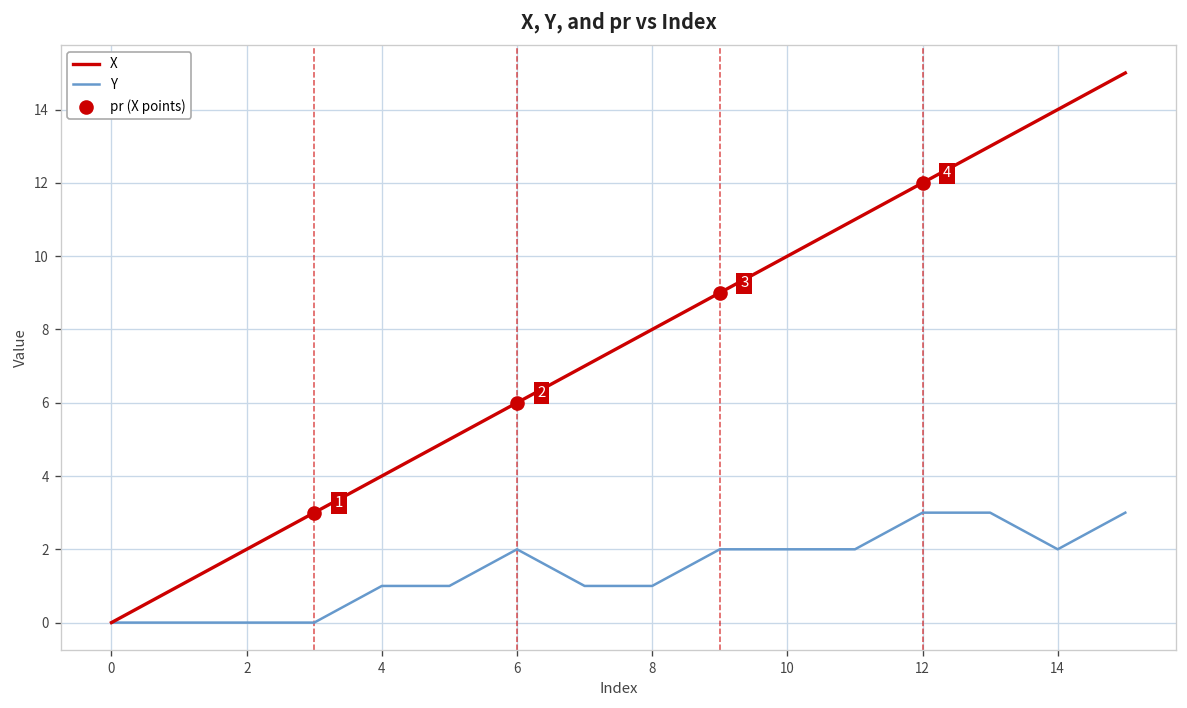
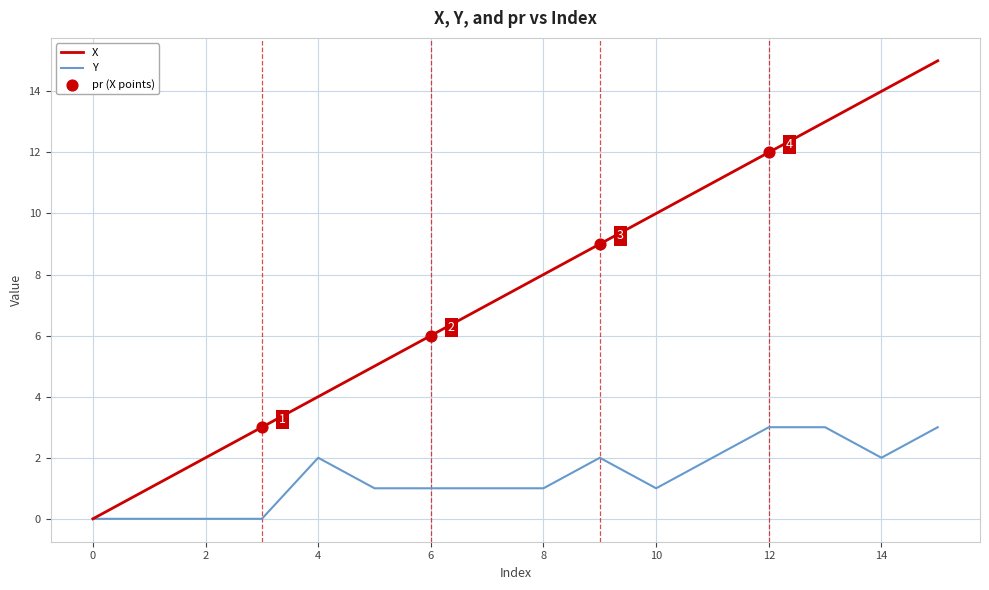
Y, 4: 1 -> 2
Y, 6: 2 -> 1
Y, 10: 2 -> 1
